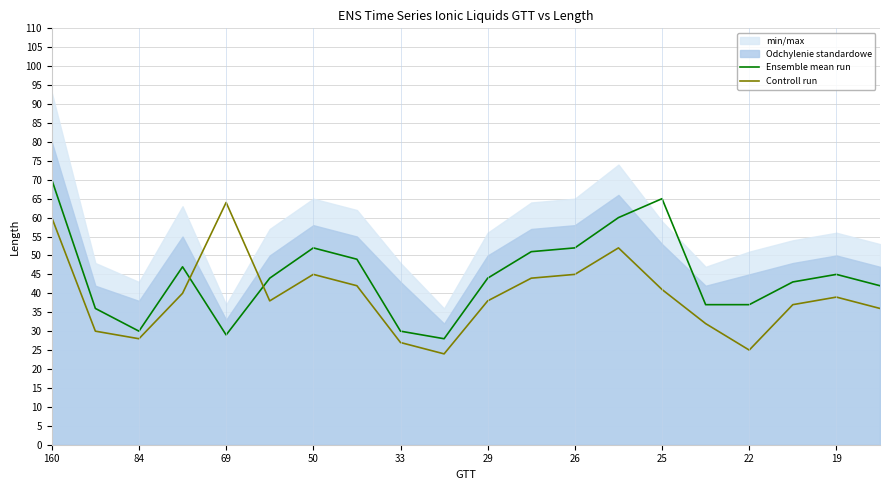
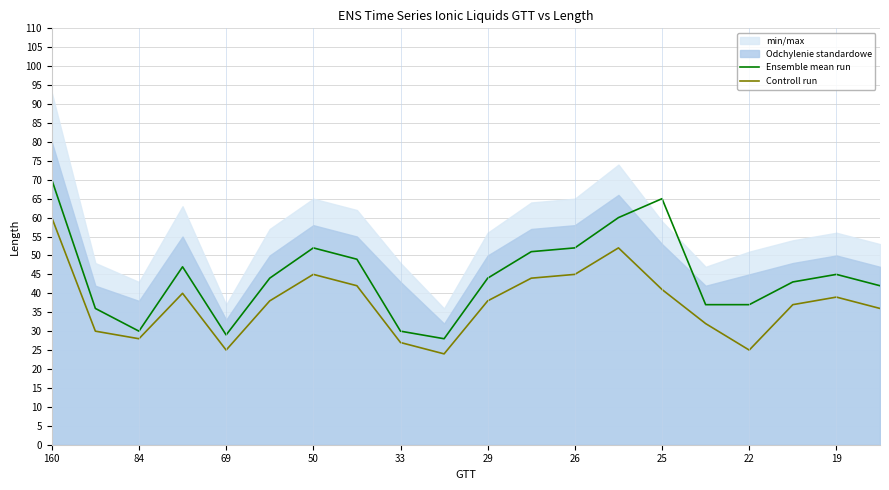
Controll run, 69: 64 -> 25
